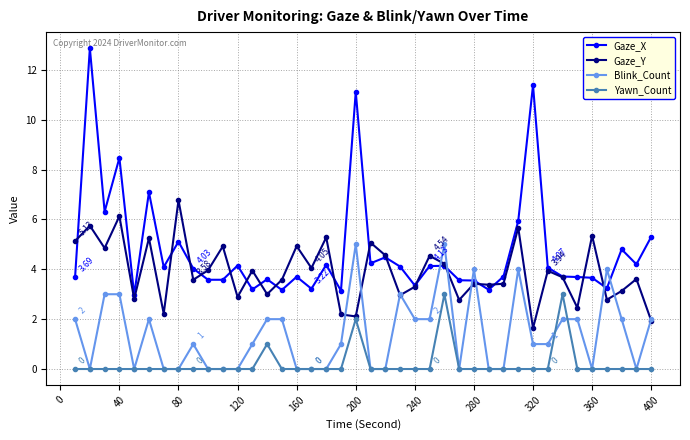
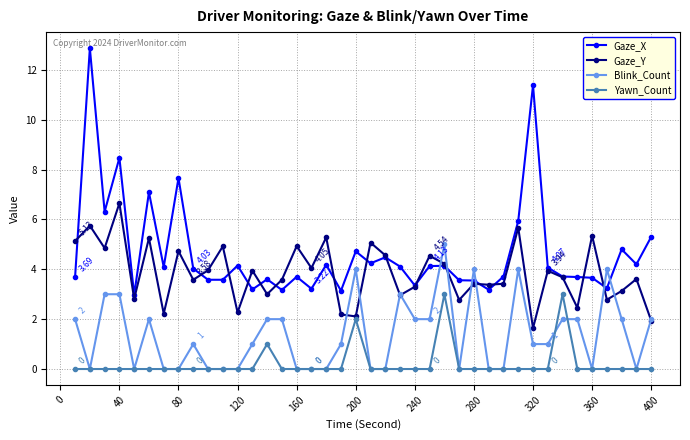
Gaze_Y, 40: 6.1 -> 6.7
Gaze_X, 80: 5.1 -> 7.7
Gaze_Y, 80: 6.8 -> 4.7
Gaze_Y, 120: 2.9 -> 2.3
Gaze_X, 200: 11.1 -> 4.7
Blink_Count, 200: 5 -> 4
